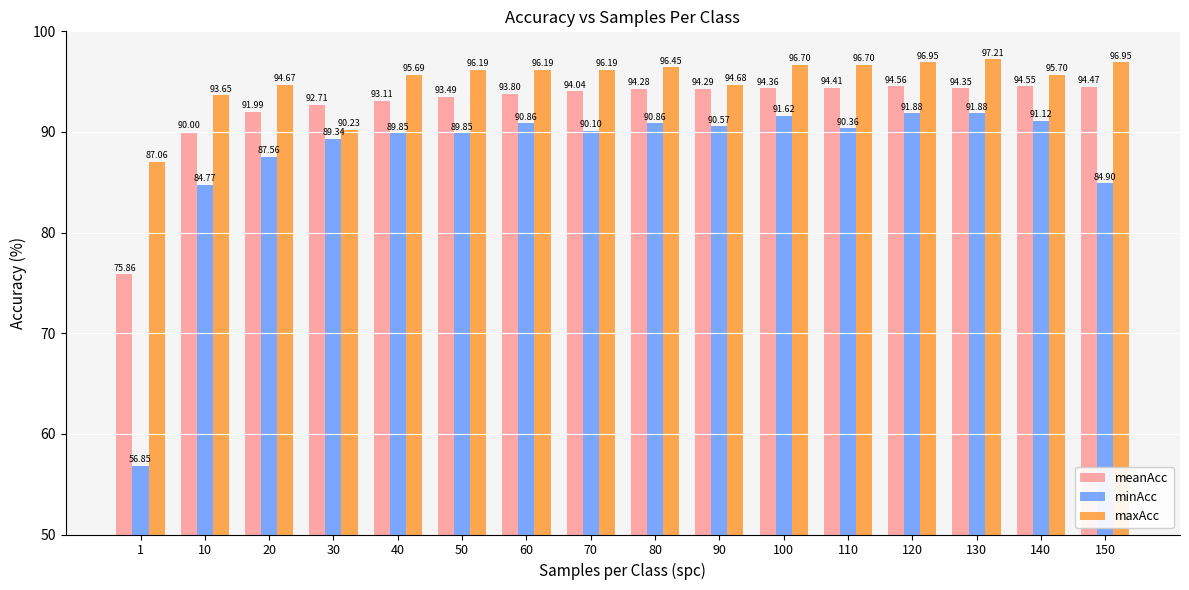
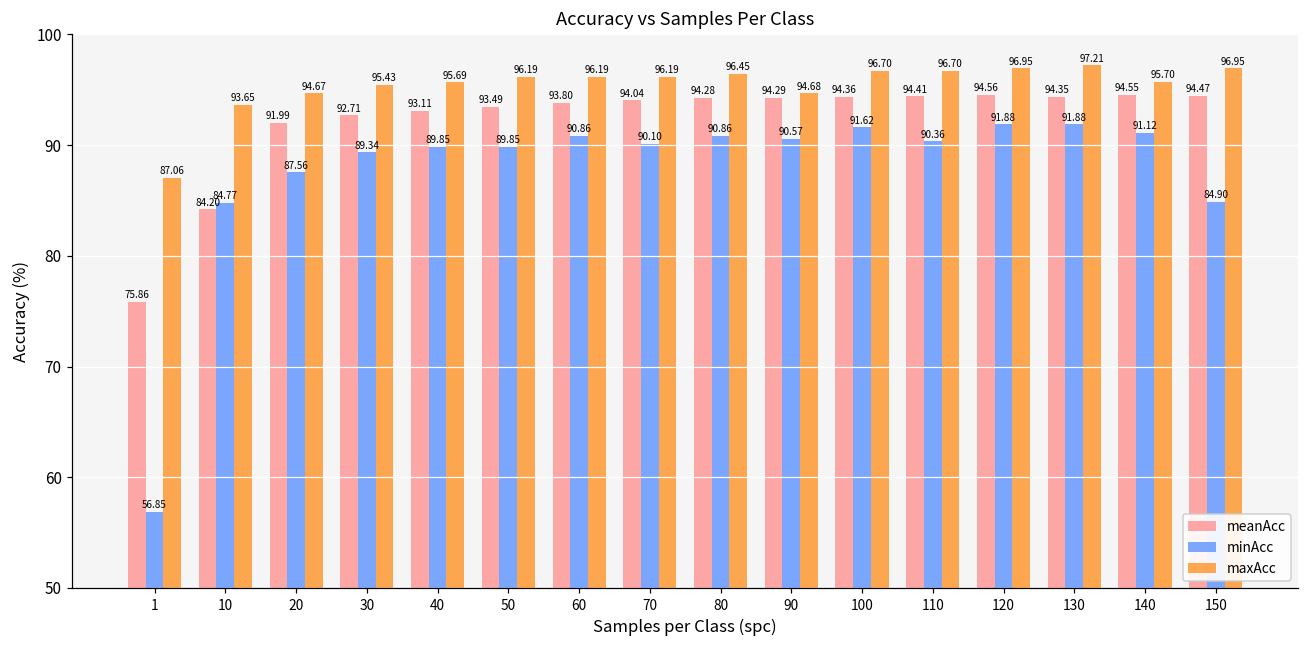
meanAcc, 10: 90.00 -> 84.20
maxAcc, 30: 90.23 -> 95.43
